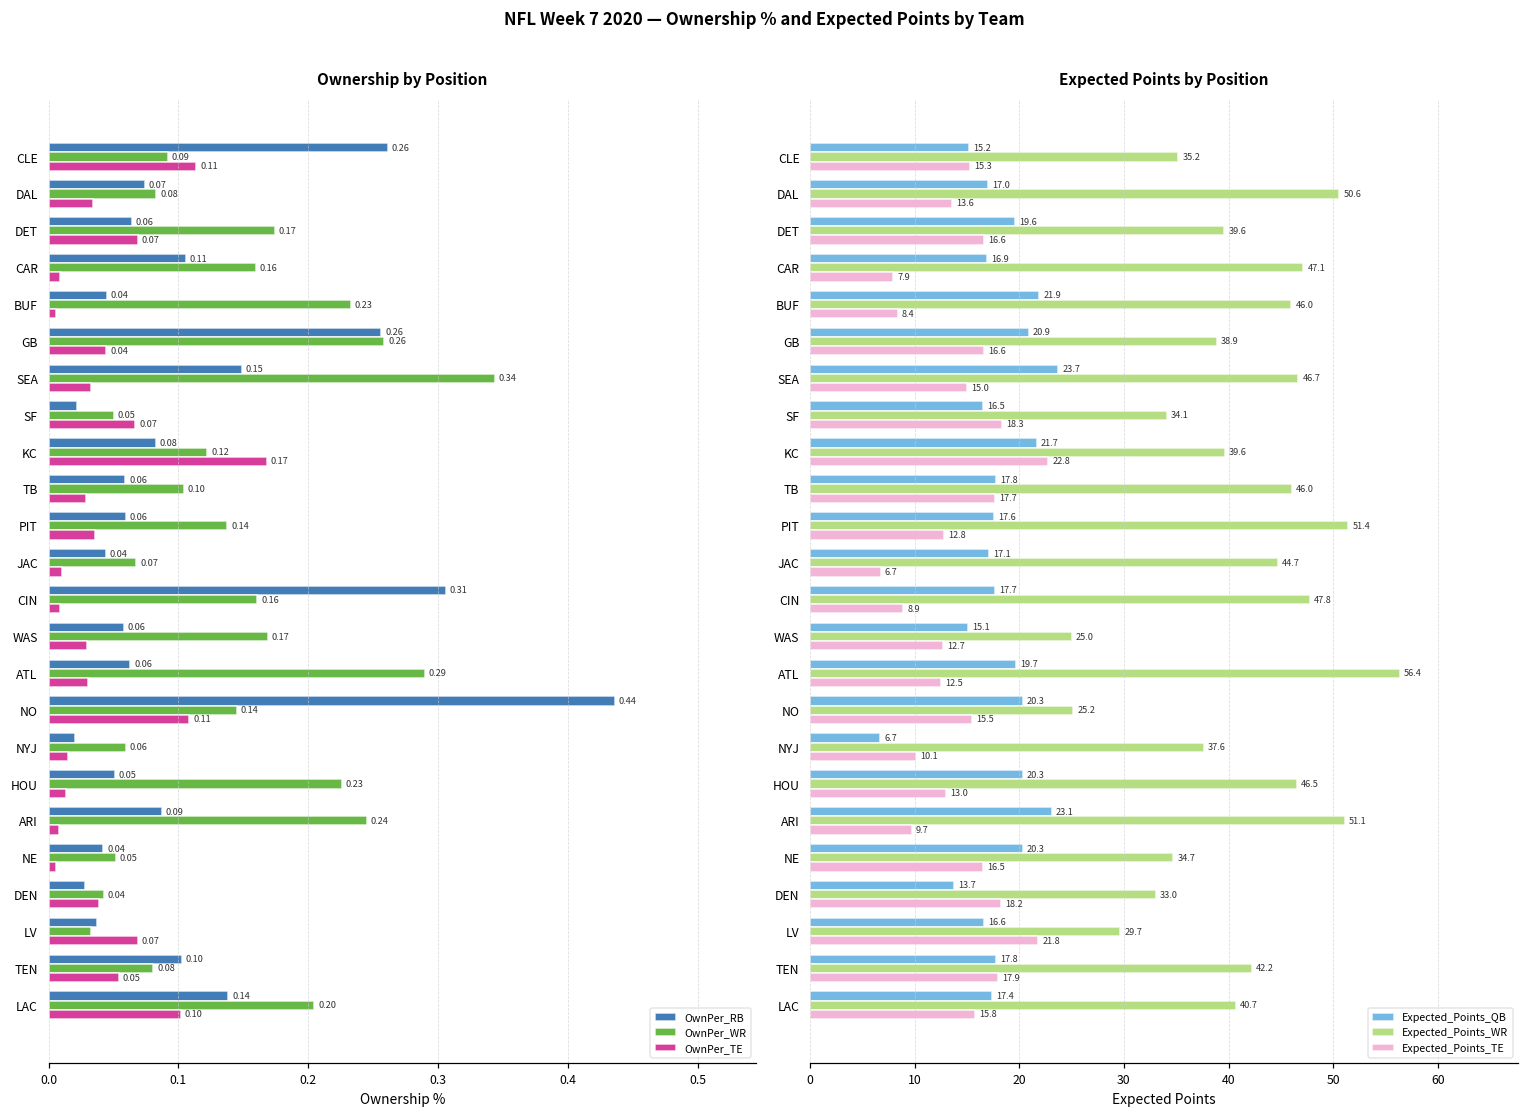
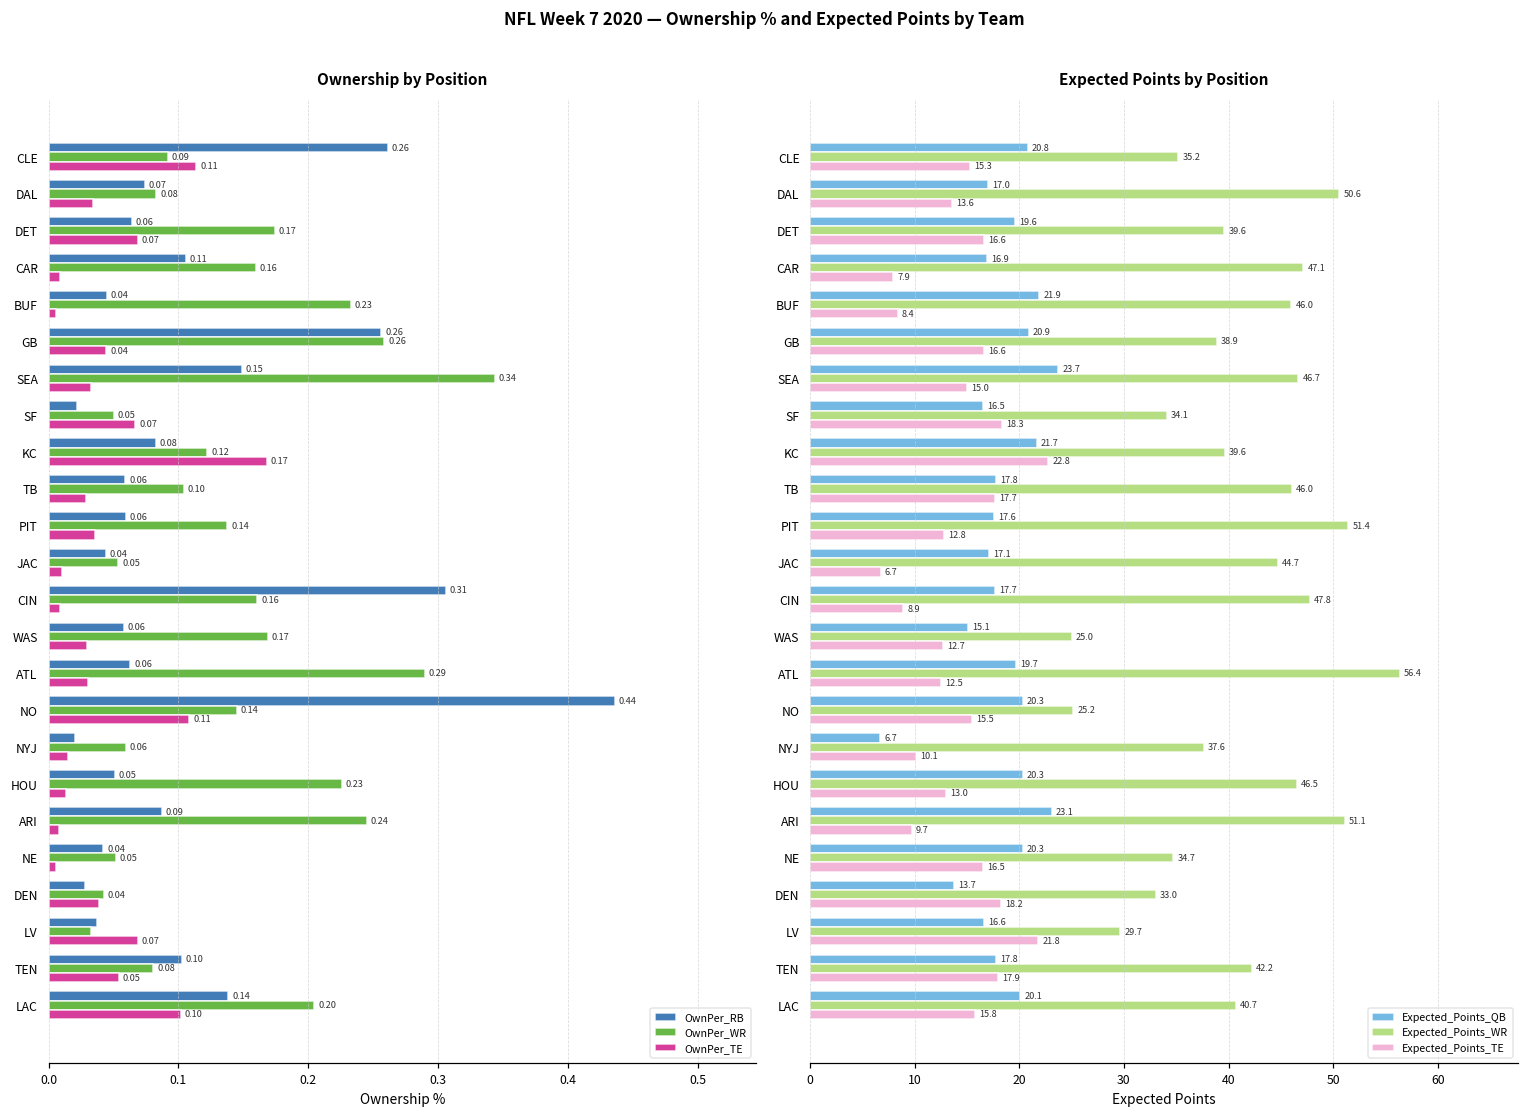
Ownership by Position, OwnPer_WR, JAC: 0.07 -> 0.05
Expected Points by Position, Expected_Points_QB, CLE: 15.2 -> 20.8
Expected Points by Position, Expected_Points_QB, LAC: 17.4 -> 20.1
